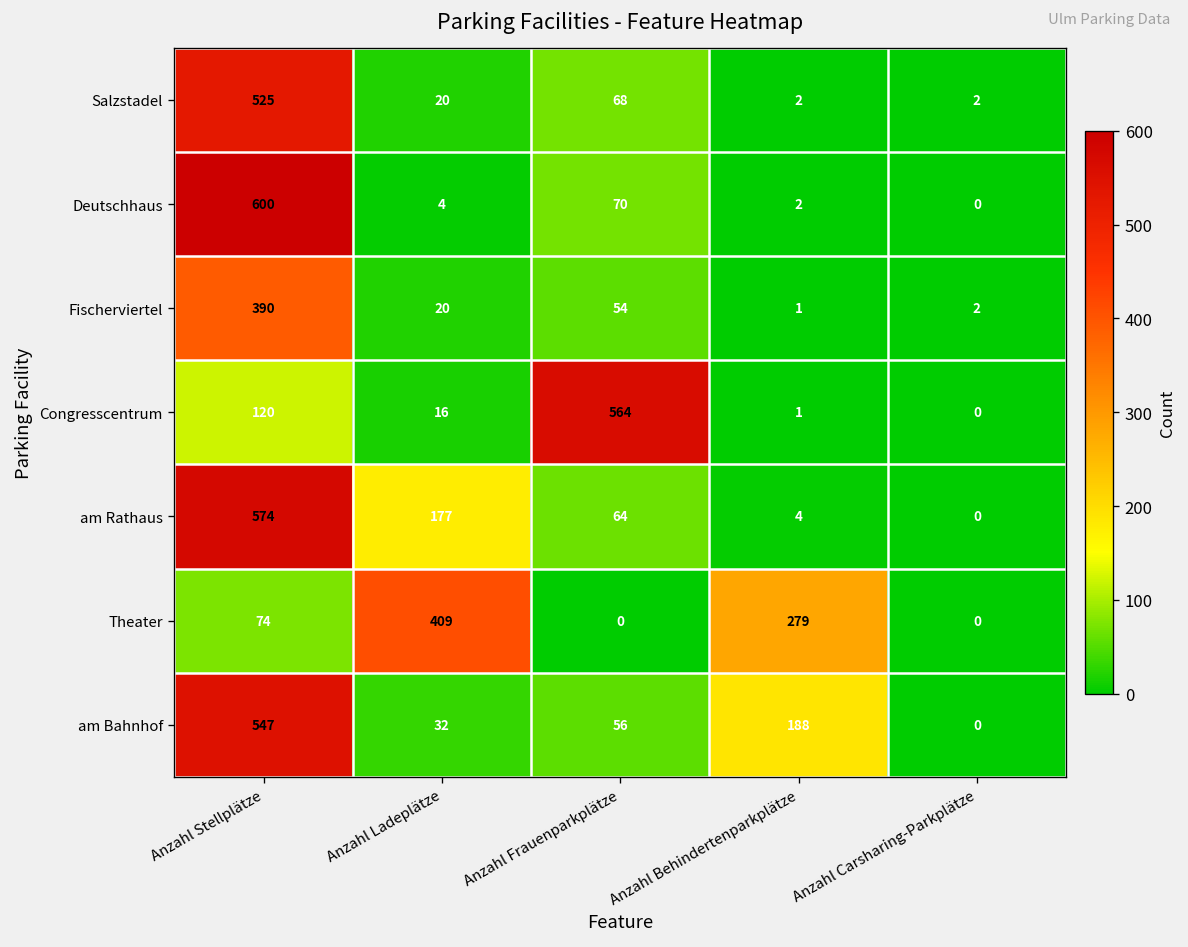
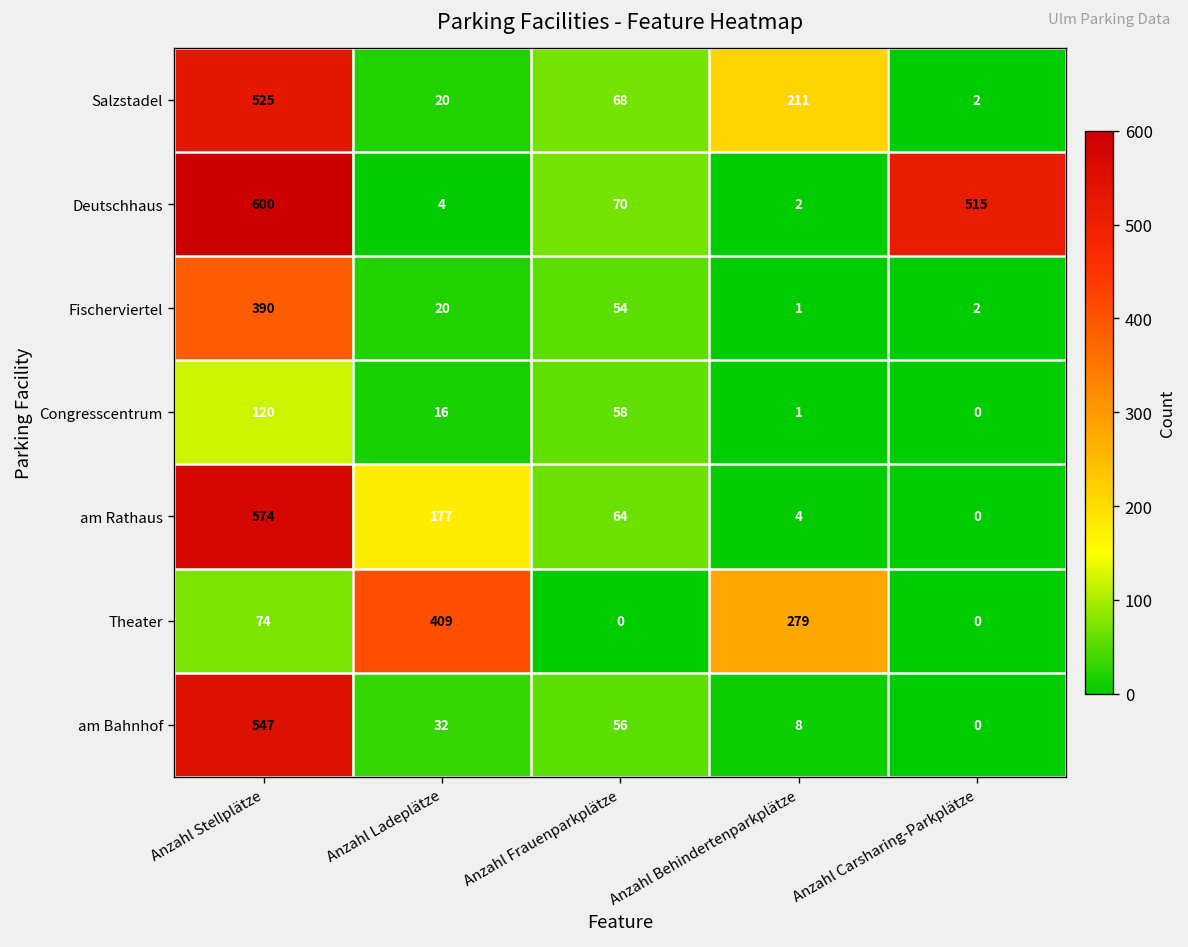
Salzstadel, Anzahl Behindertenparkplätze: 2 -> 211
Deutschhaus, Anzahl Carsharing-Parkplätze: 0 -> 515
Congresscentrum, Anzahl Frauenparkplätze: 564 -> 58
am Bahnhof, Anzahl Behindertenparkplätze: 188 -> 8
